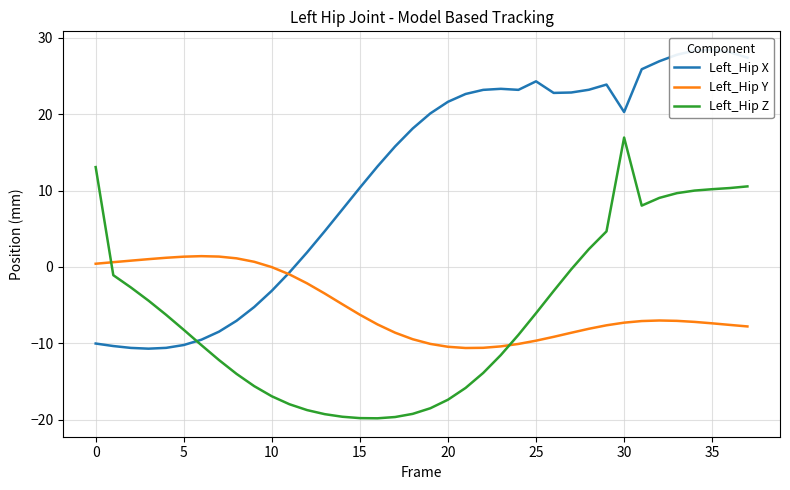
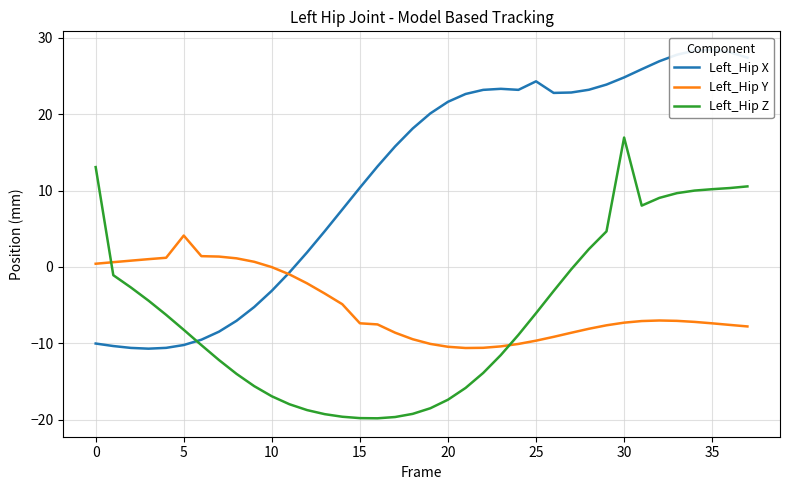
Left_Hip Y, 5: 1 -> 4
Left_Hip Y, 15: -6 -> -7
Left_Hip X, 30: 20 -> 25
